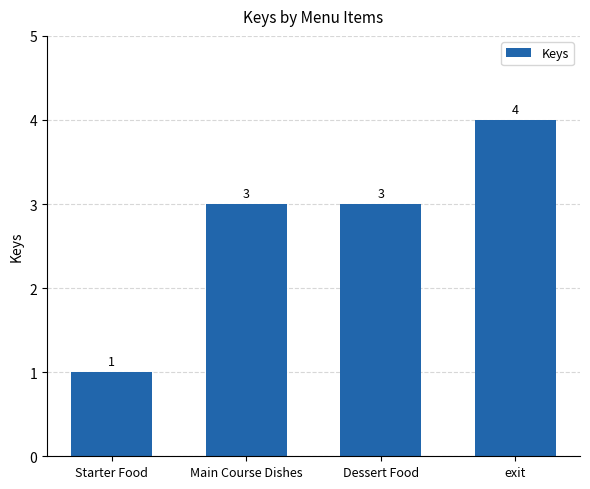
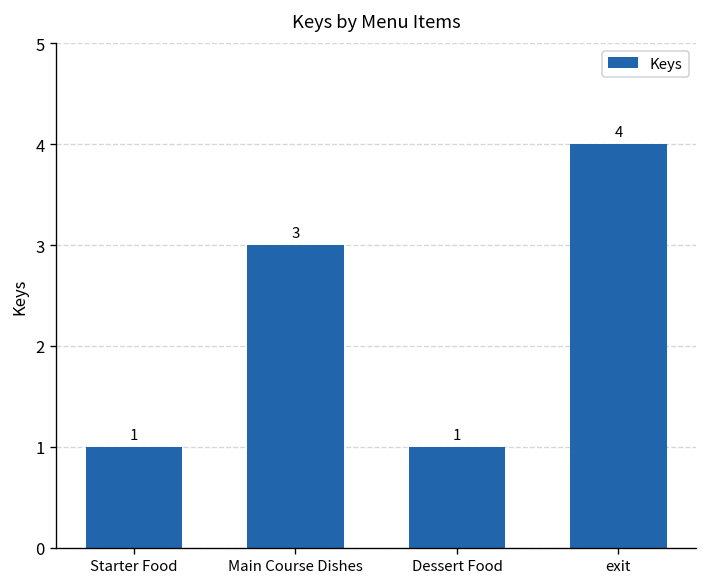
Dessert Food: 3 -> 1
